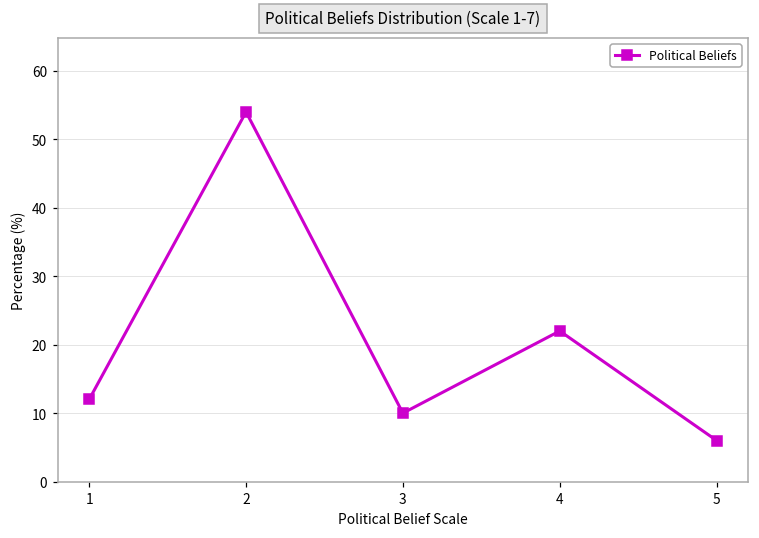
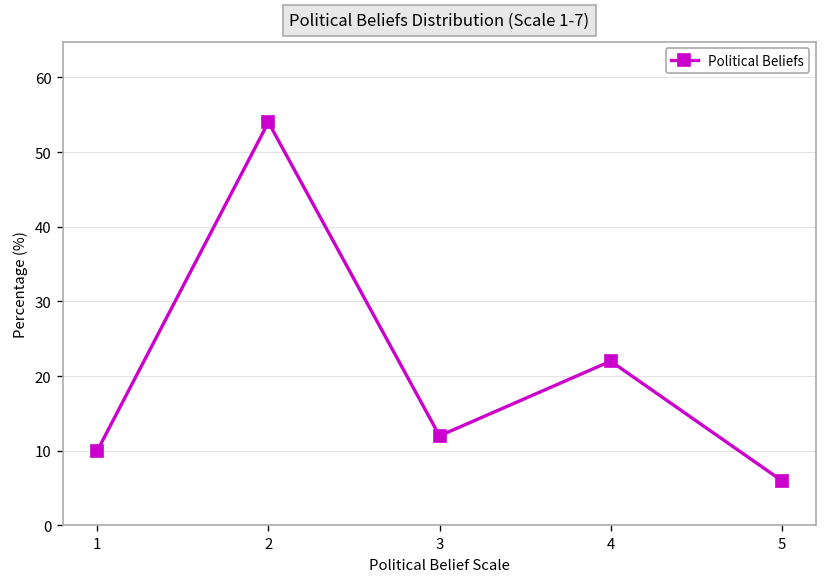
1: 12 -> 10
3: 10 -> 12
